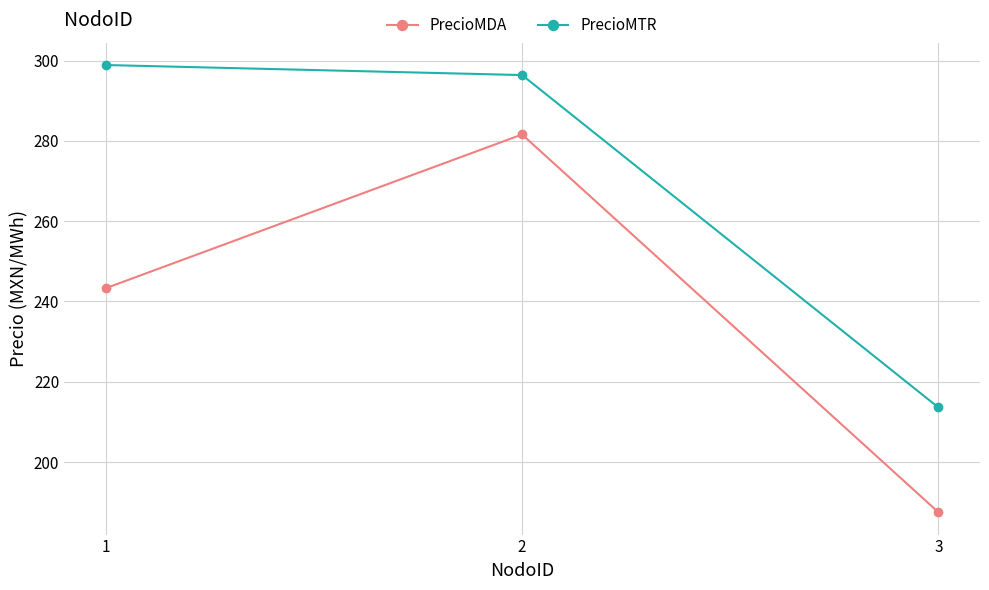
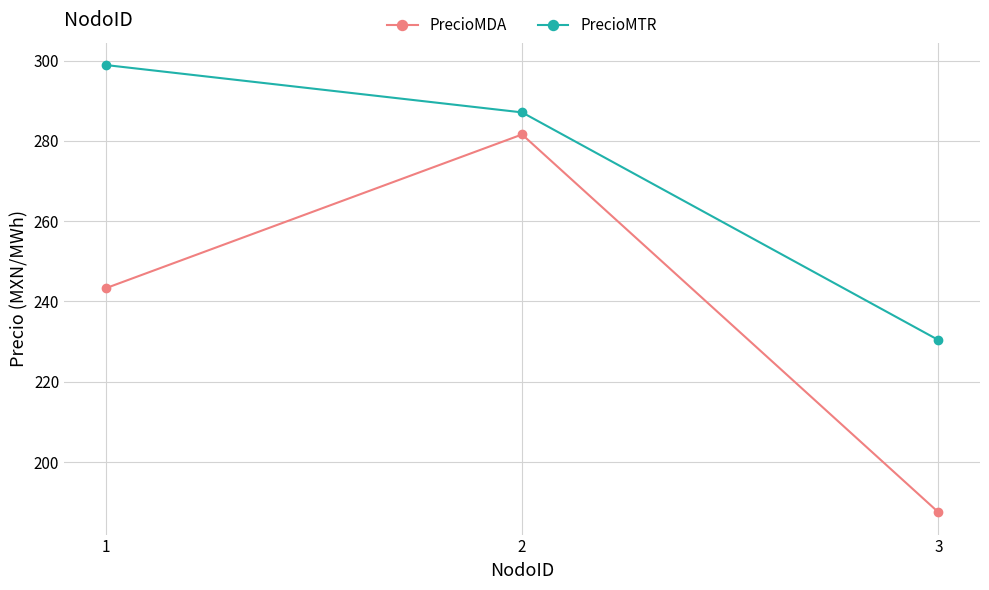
PrecioMTR, 2: 296 -> 287
PrecioMTR, 3: 214 -> 230
